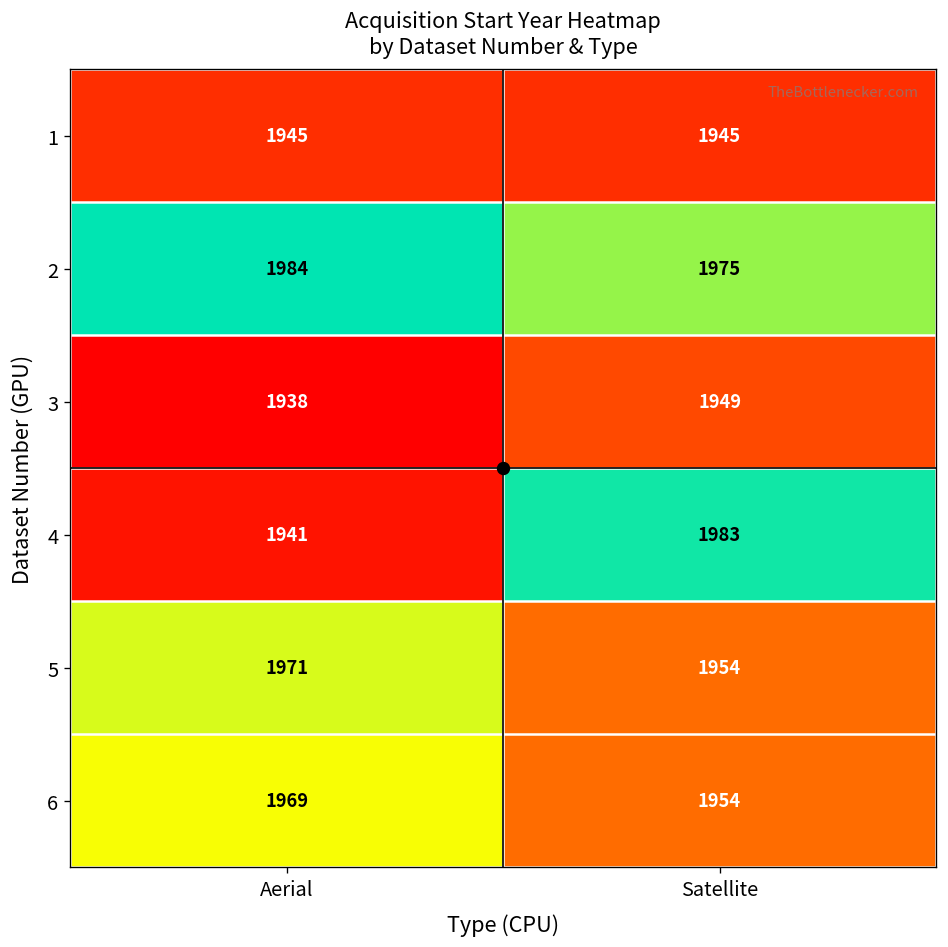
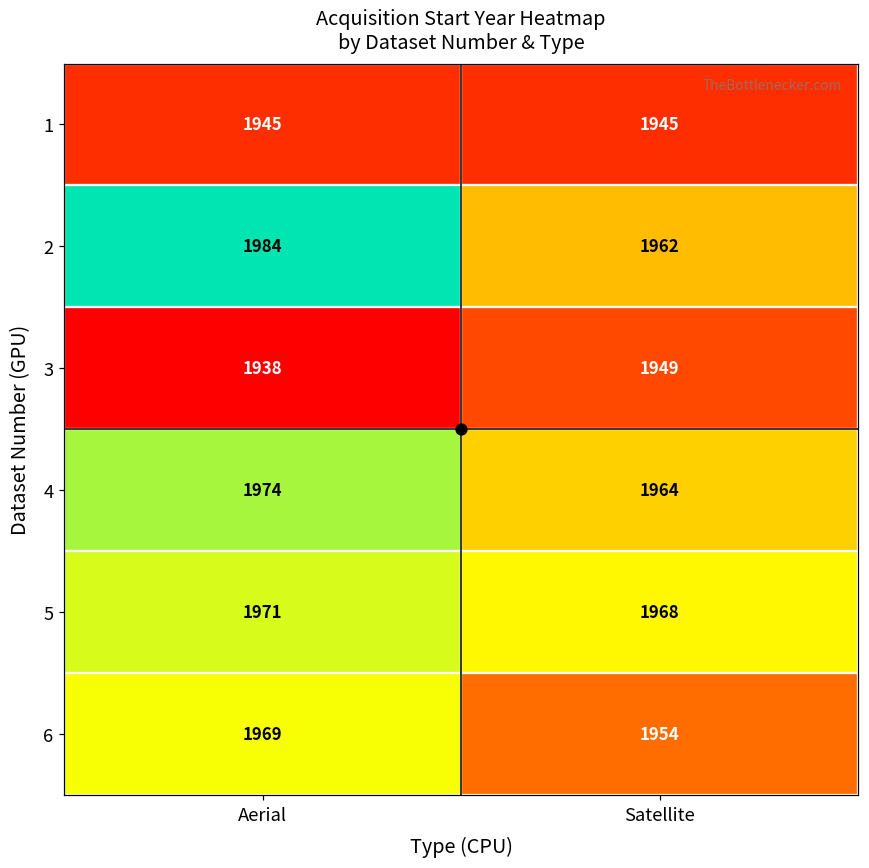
2, Satellite: 1975 -> 1962
4, Aerial: 1941 -> 1974
4, Satellite: 1983 -> 1964
5, Satellite: 1954 -> 1968
